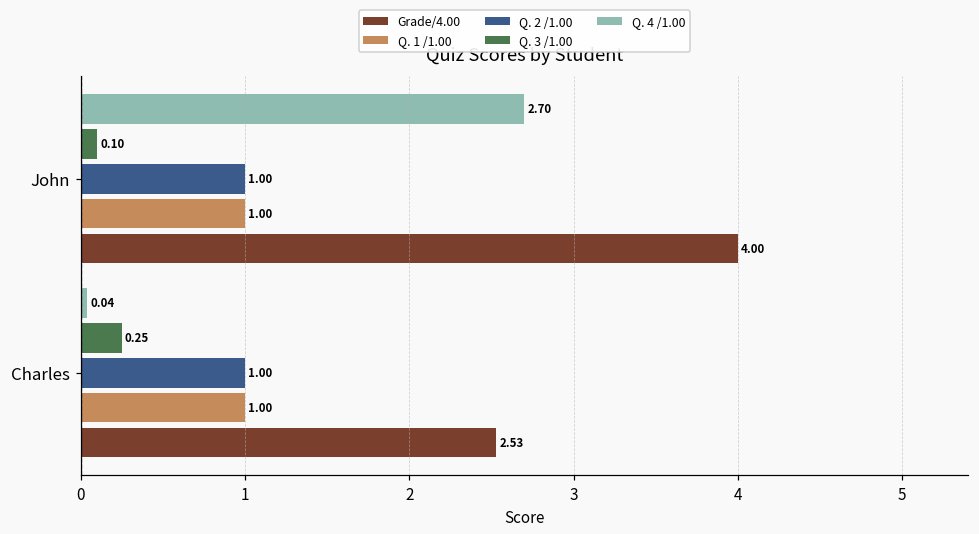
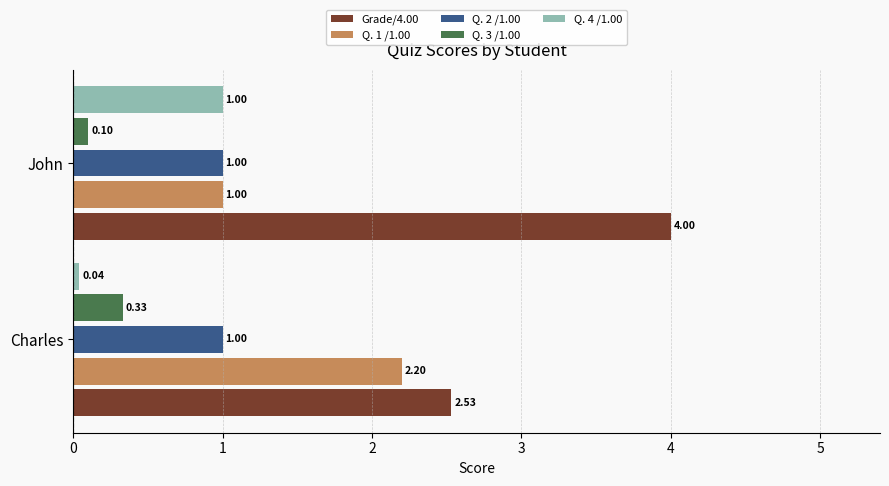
Q. 4 /1.00, John: 2.70 -> 1.00
Q. 3 /1.00, Charles: 0.25 -> 0.33
Q. 1 /1.00, Charles: 1.00 -> 2.20
